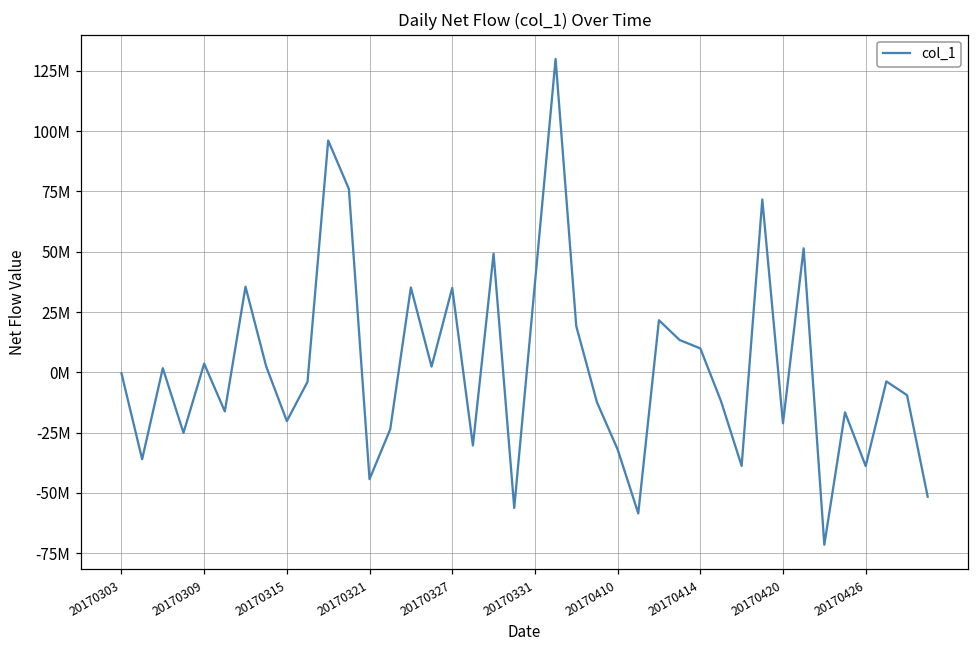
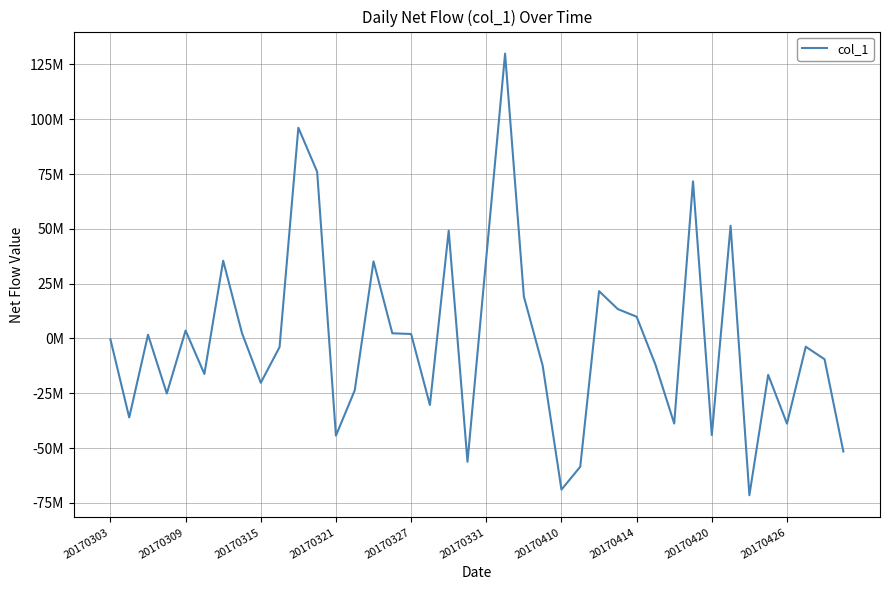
20170327: 35000000 -> 2000000
20170410: -32000000 -> -69000000
20170420: -21000000 -> -44000000
